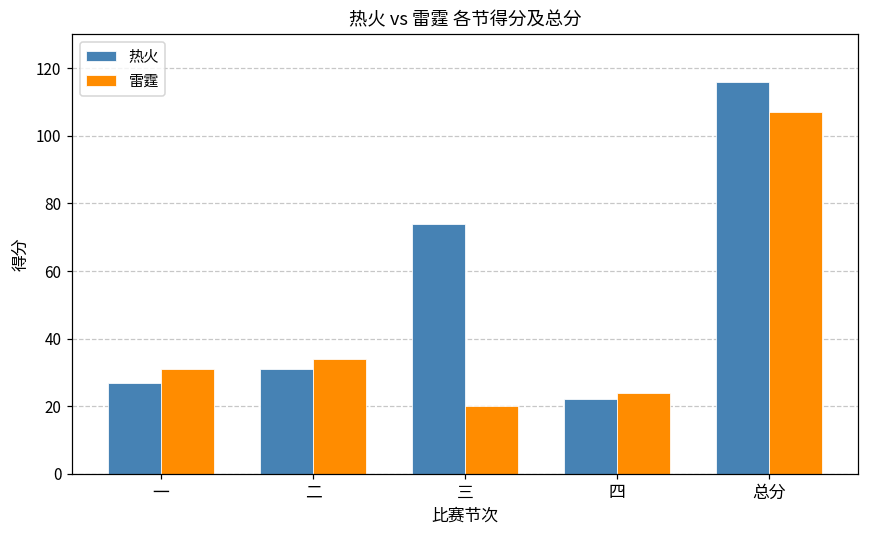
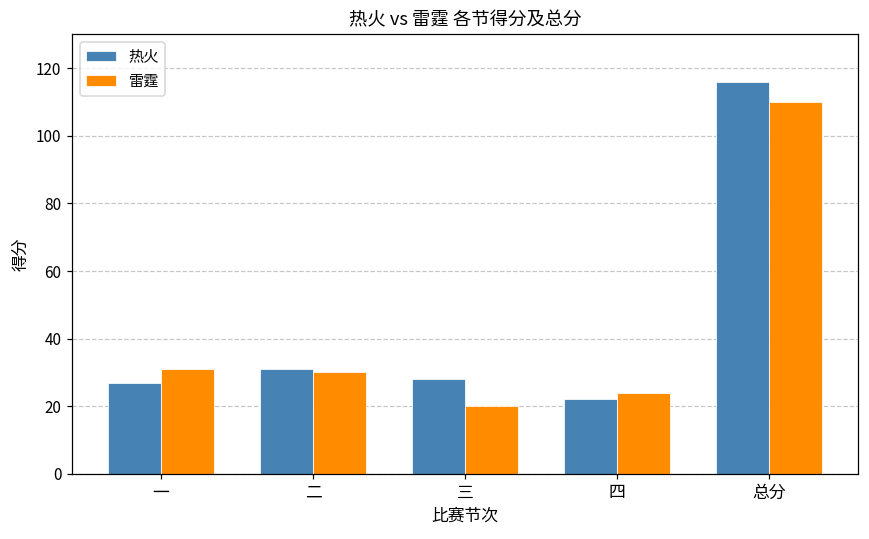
雷霆, 二: 34 -> 30
热火, 三: 74 -> 28
雷霆, 总分: 107 -> 110
